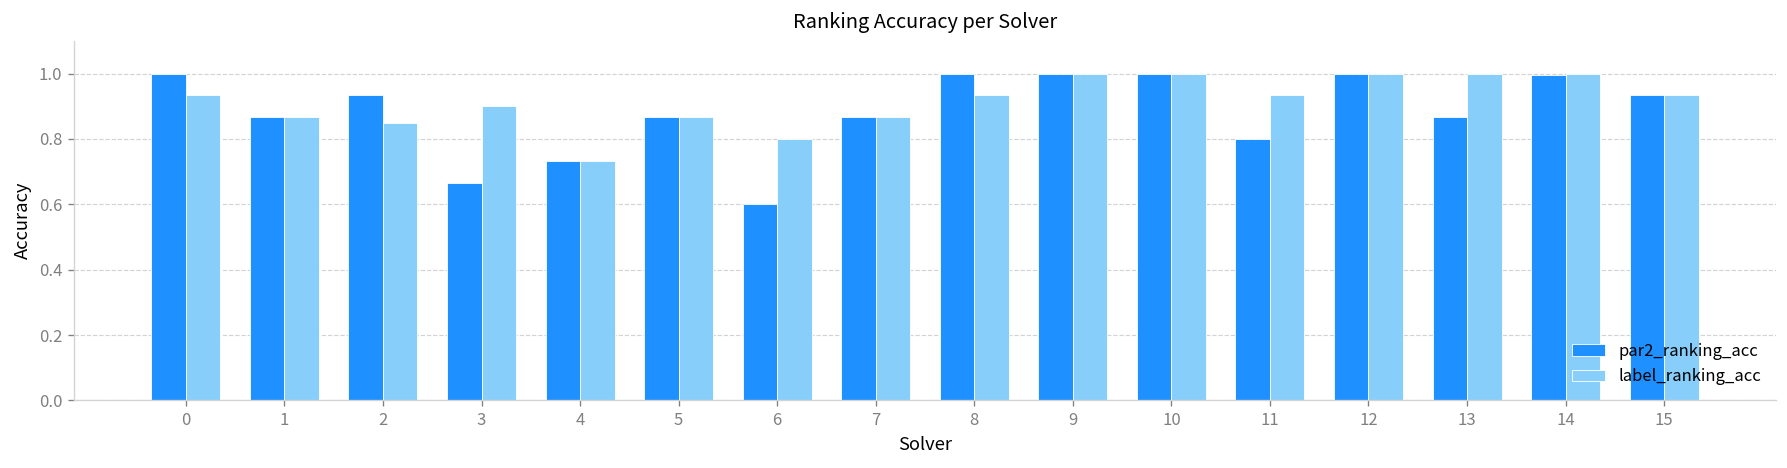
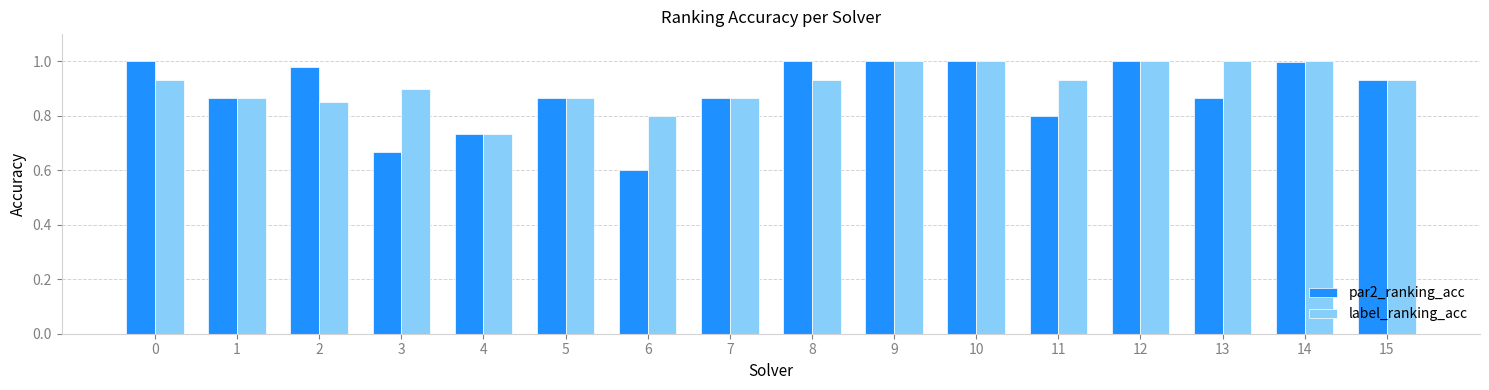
par2_ranking_acc, 2: 0.93 -> 0.98
